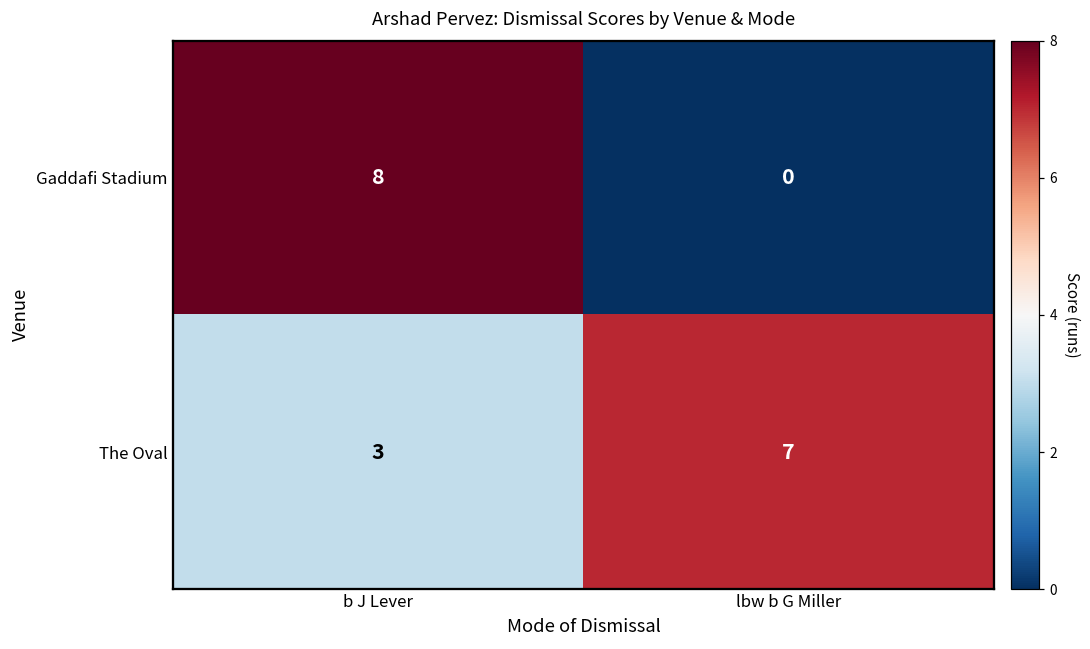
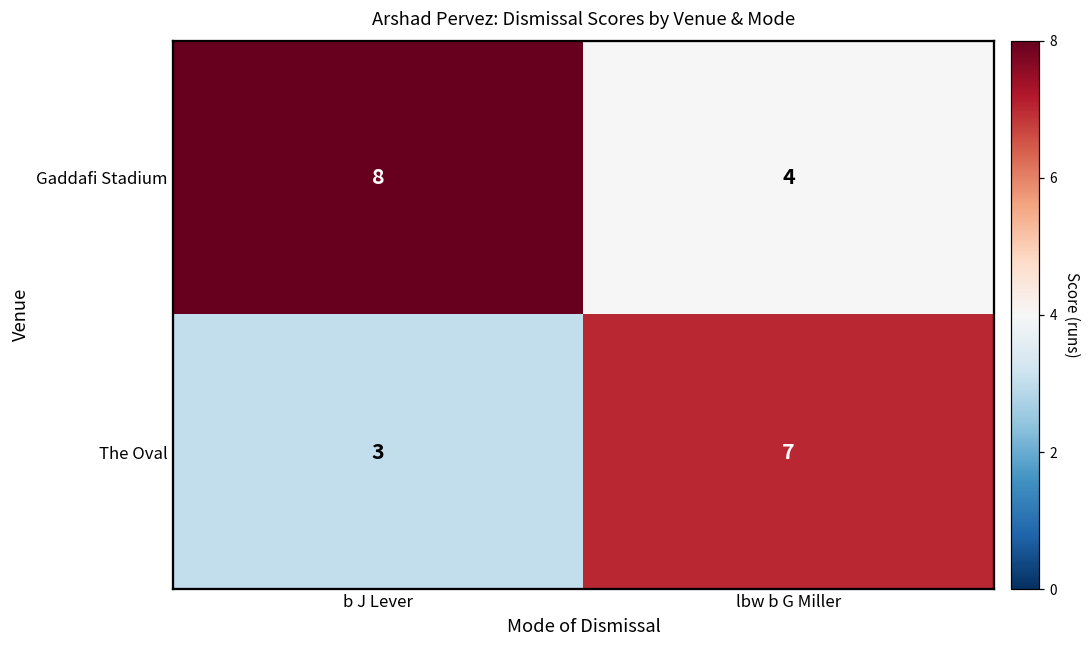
Gaddafi Stadium, lbw b G Miller: 0 -> 4
